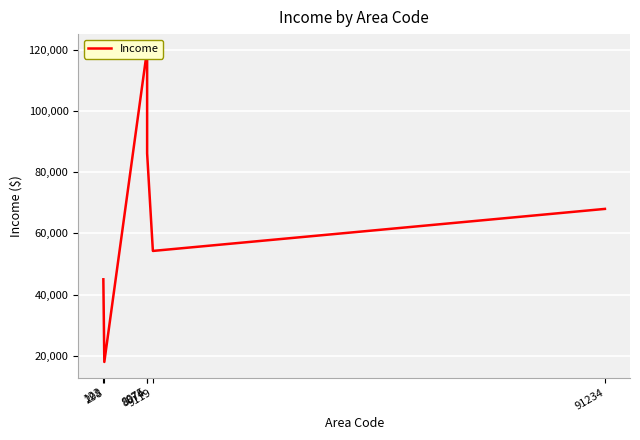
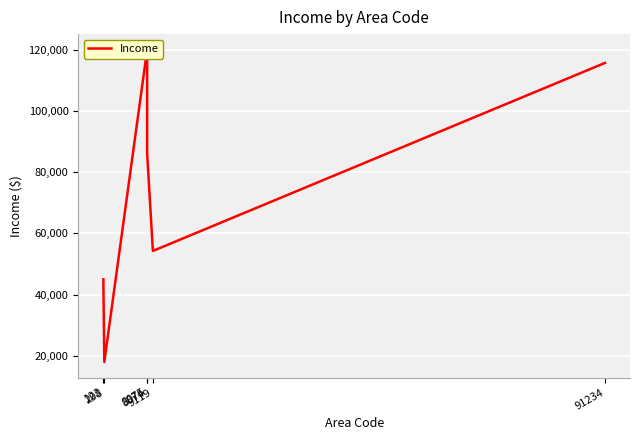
91234: 68,000 -> 116,000
